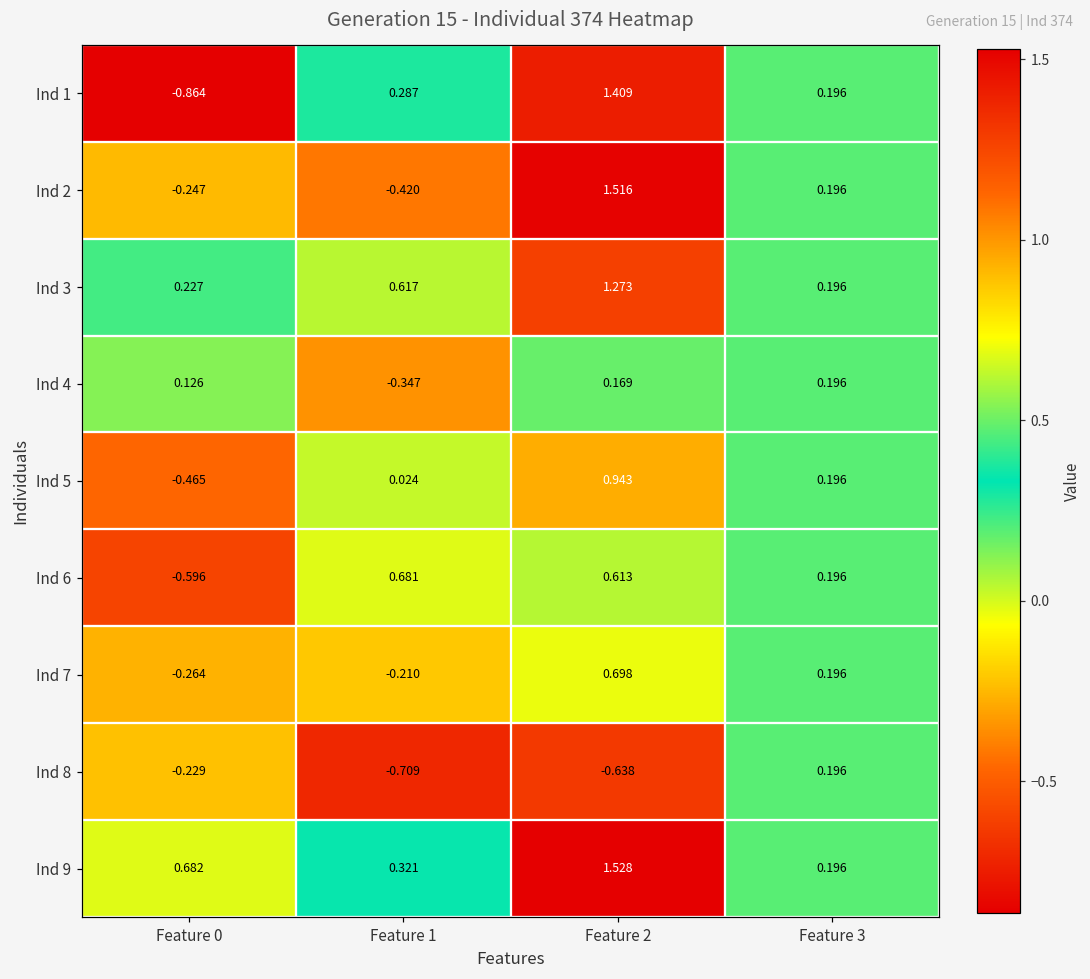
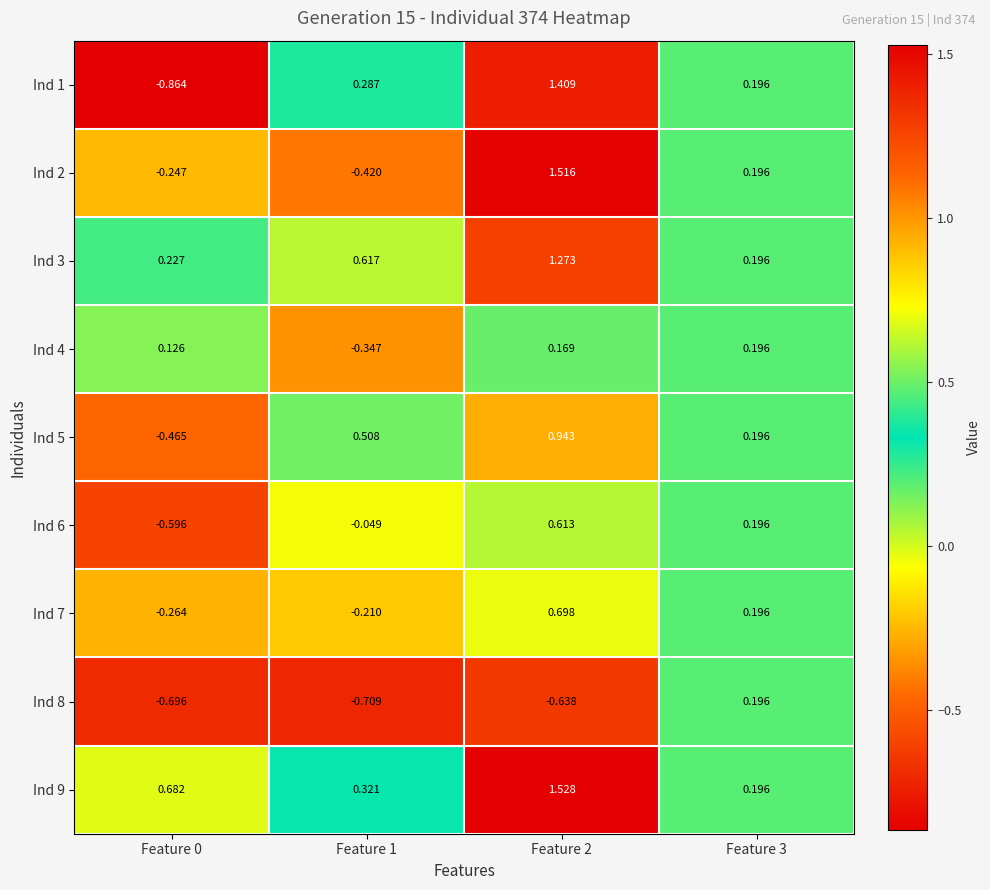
Ind 5, Feature 1: 0.024 -> 0.508
Ind 6, Feature 1: 0.681 -> -0.049
Ind 8, Feature 0: -0.229 -> -0.696
